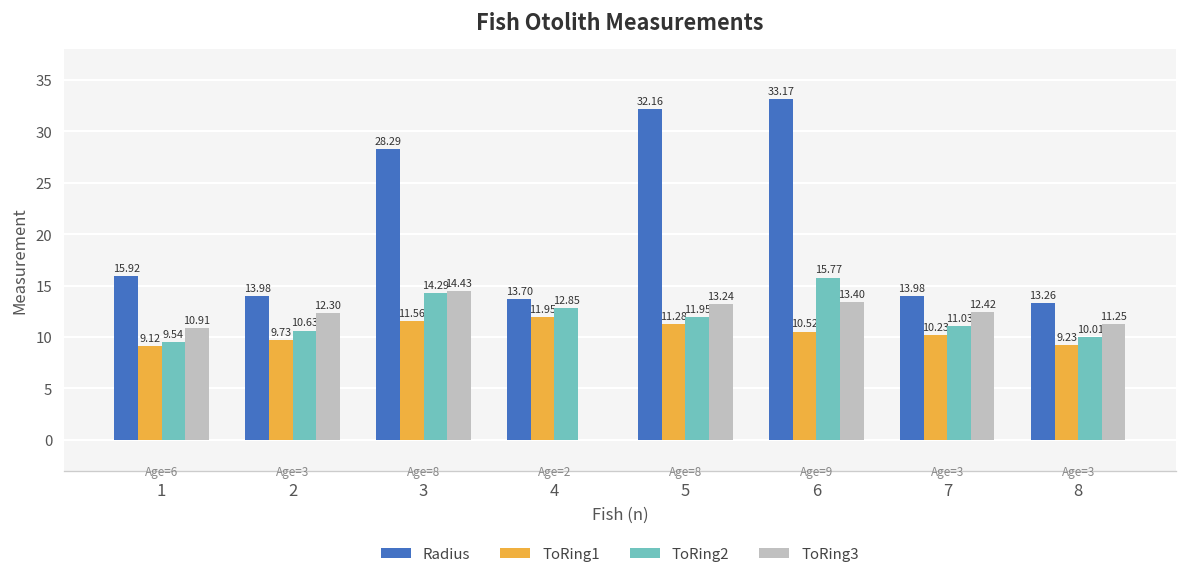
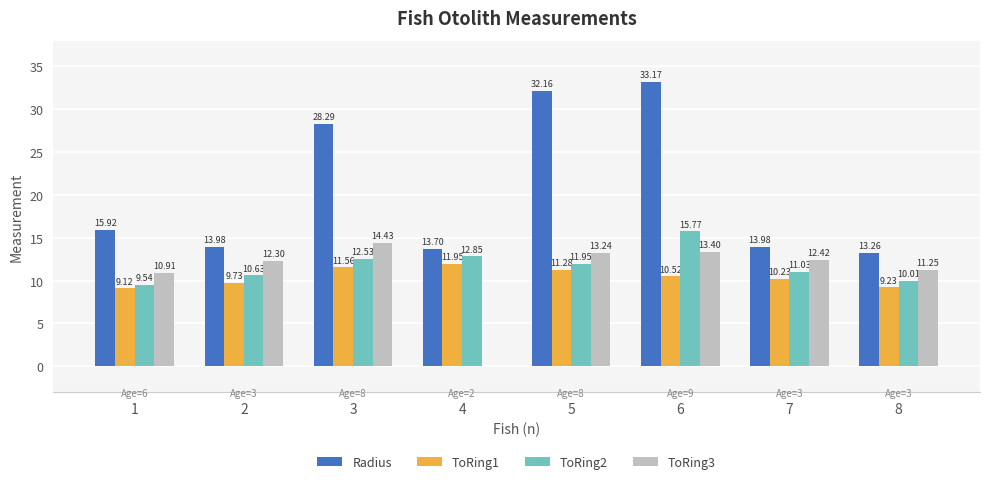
ToRing2, 3: 14.29 -> 12.53
